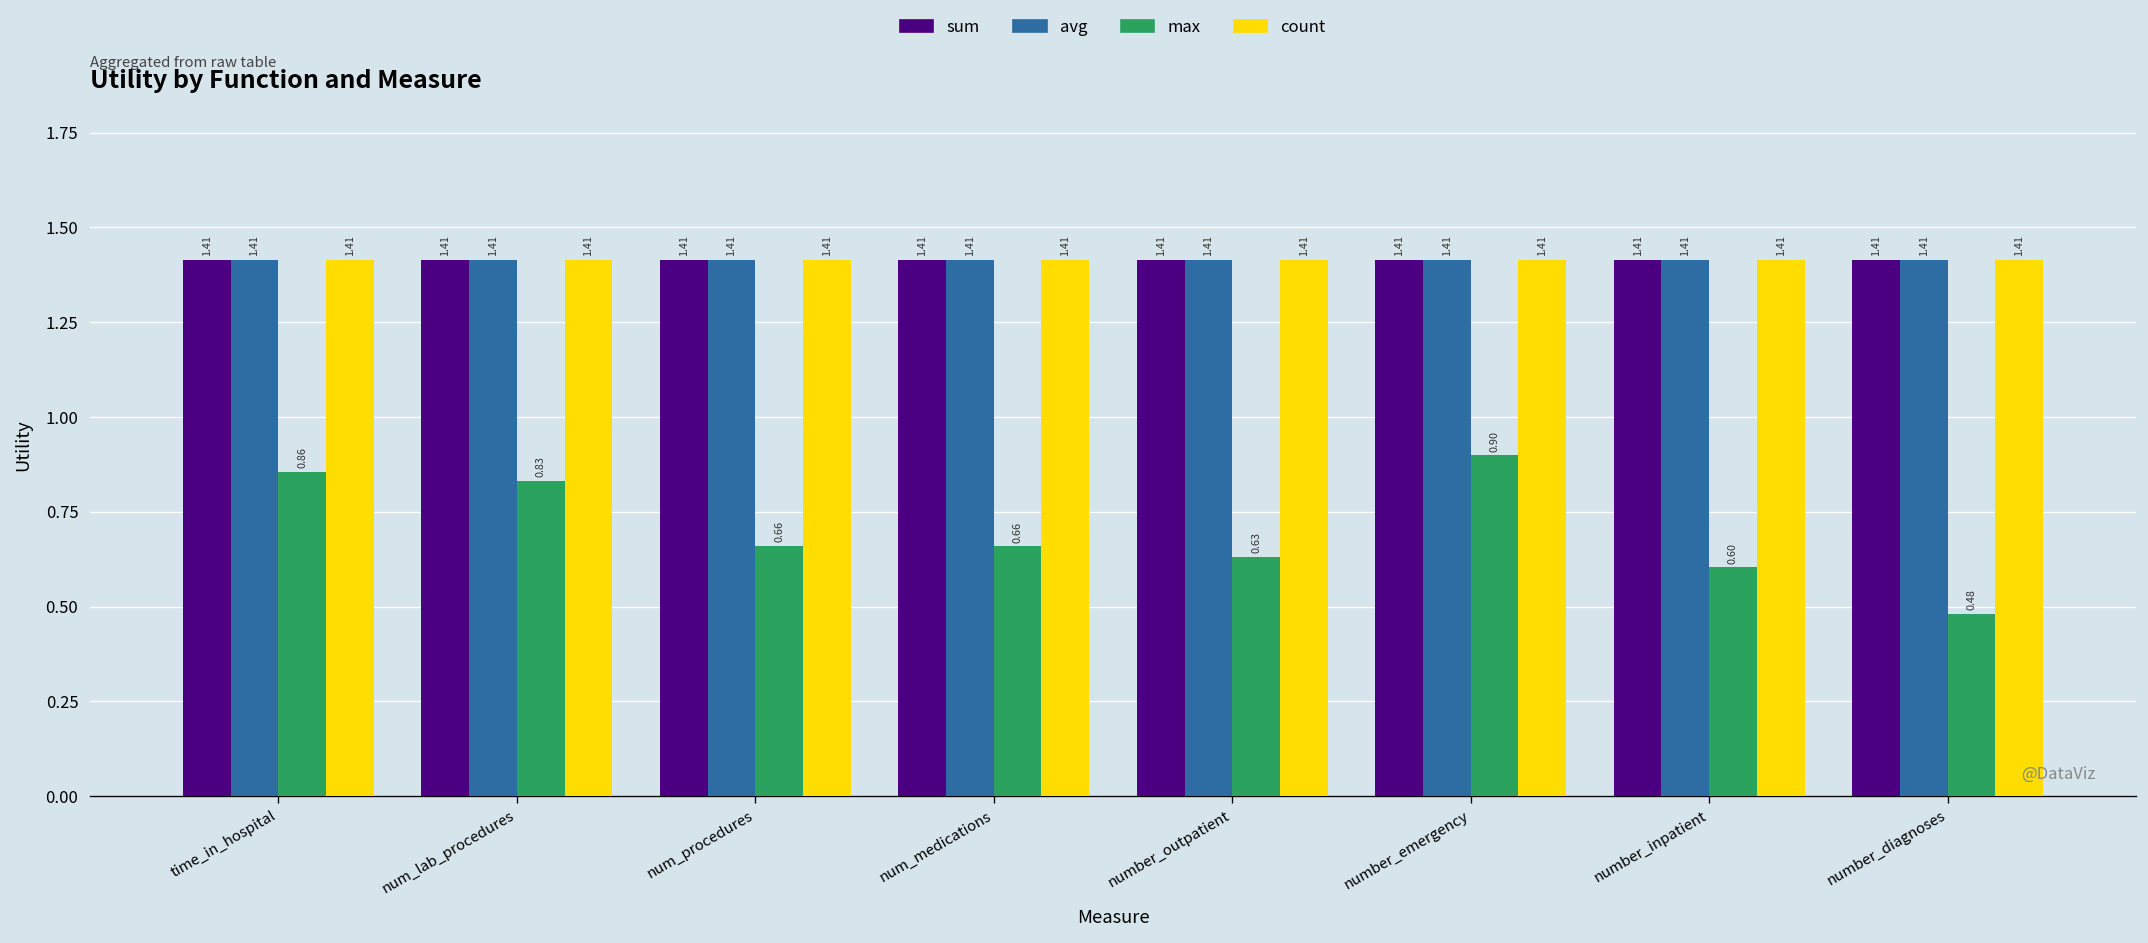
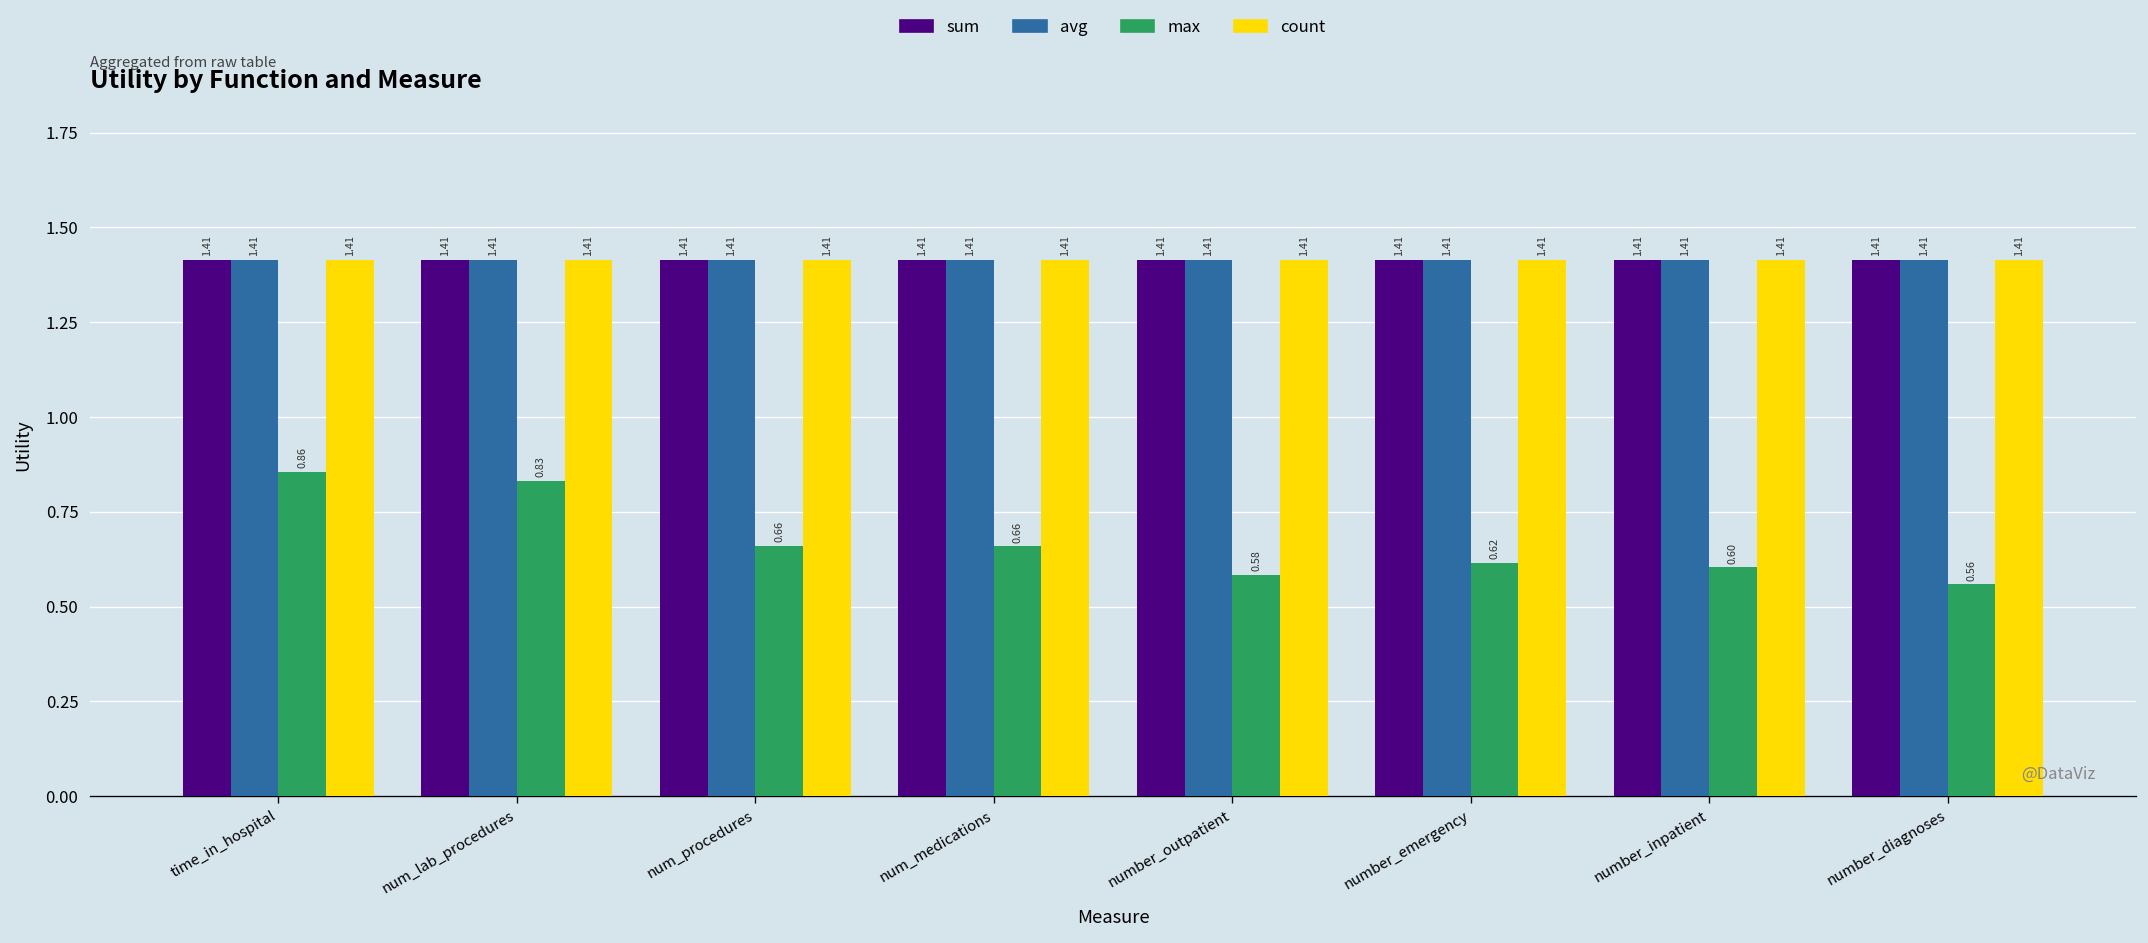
max, number_outpatient: 0.63 -> 0.58
max, number_emergency: 0.90 -> 0.62
max, number_diagnoses: 0.48 -> 0.56
